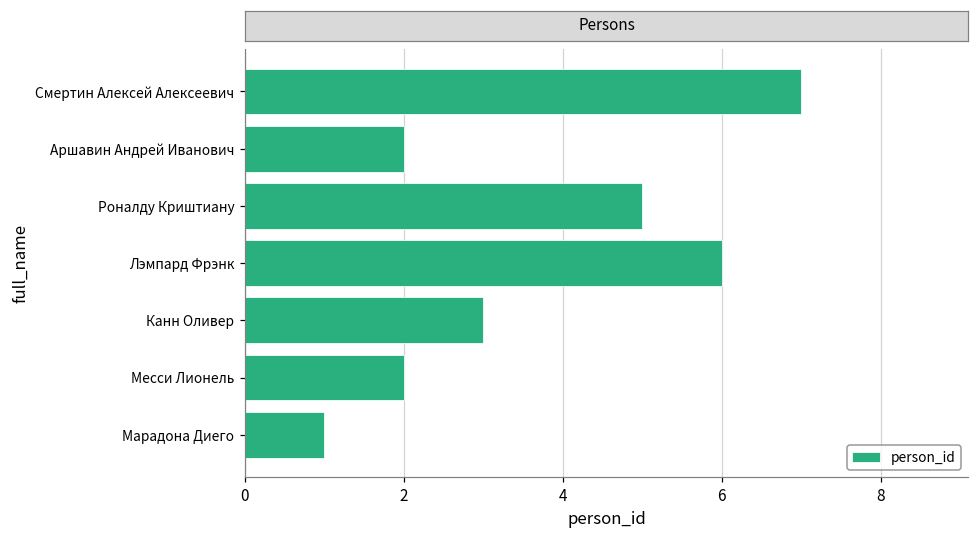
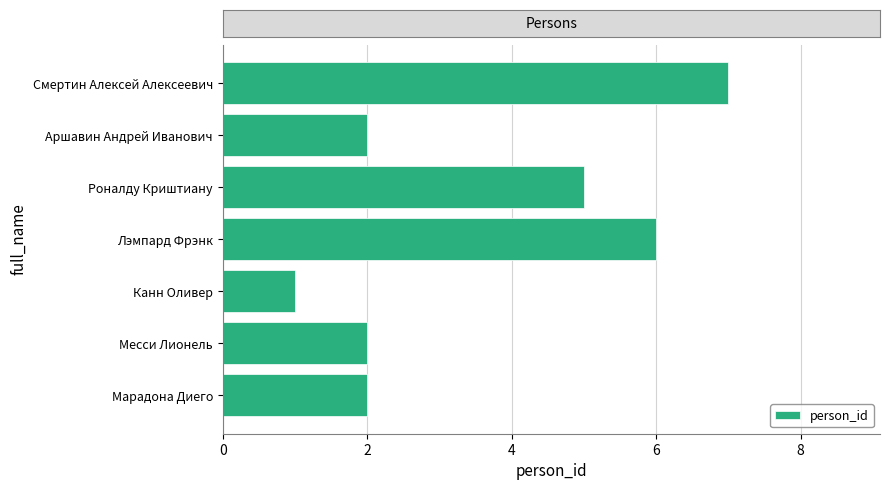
Канн Оливер: 3 -> 1
Марадона Диего: 1 -> 2
